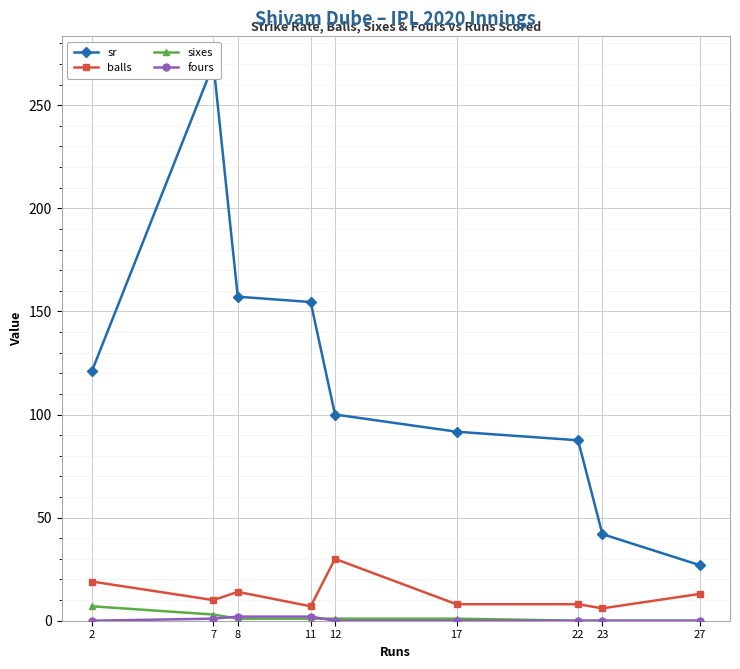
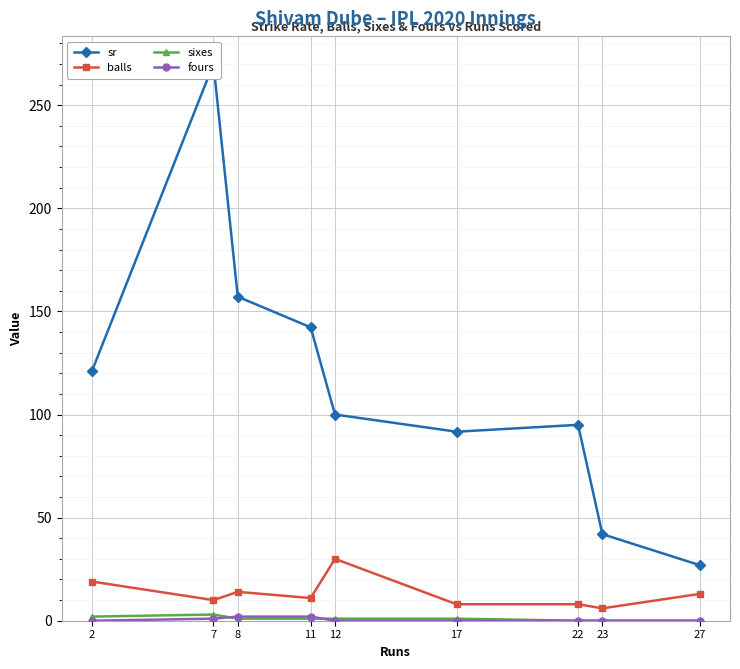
sixes, 2: 7 -> 2
sr, 11: 155 -> 142
balls, 11: 7 -> 11
sr, 22: 88 -> 95
